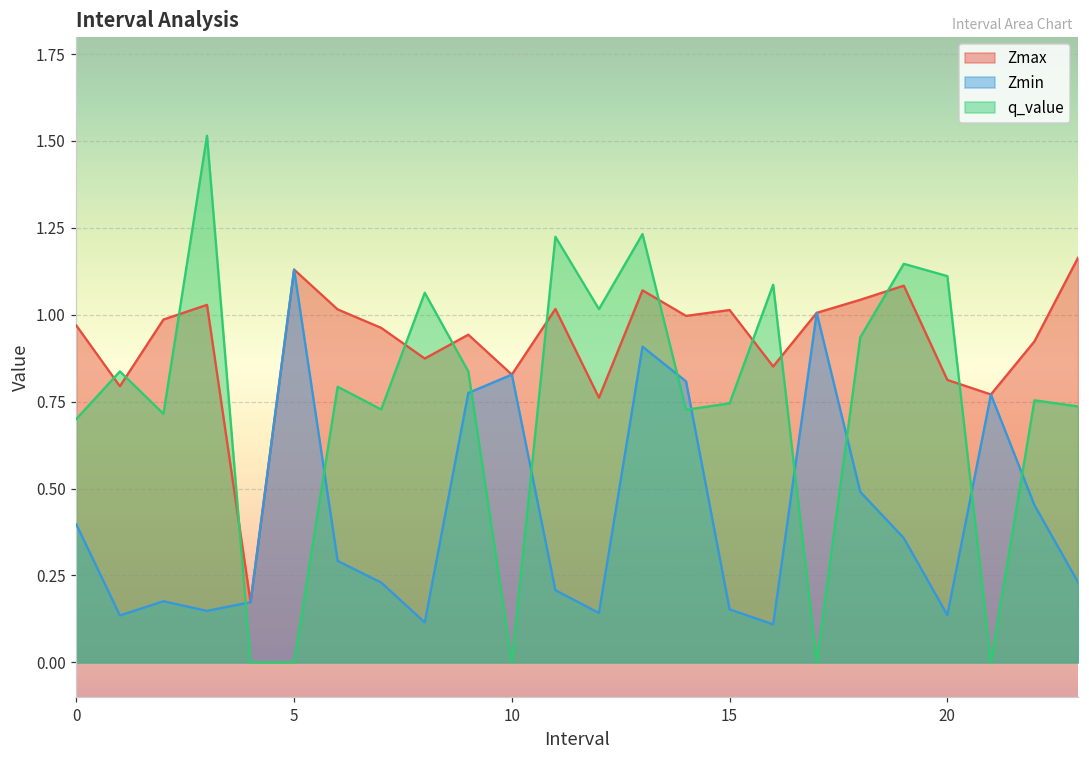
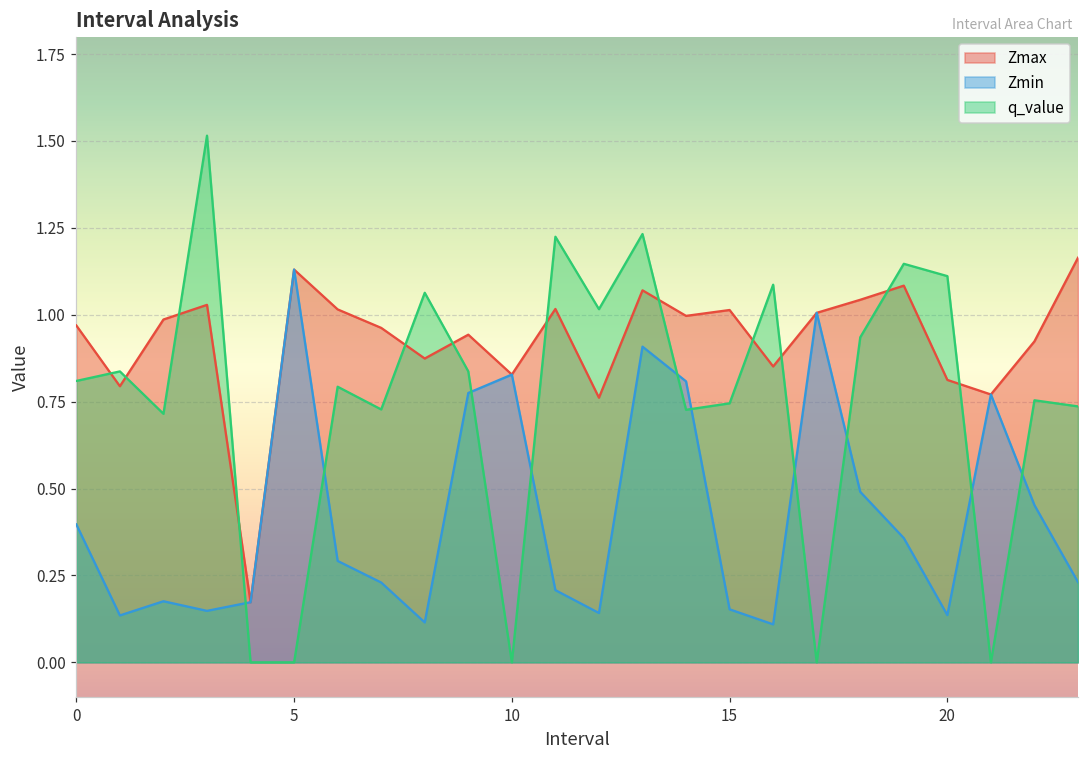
q_value, 0: 0.70 -> 0.81
